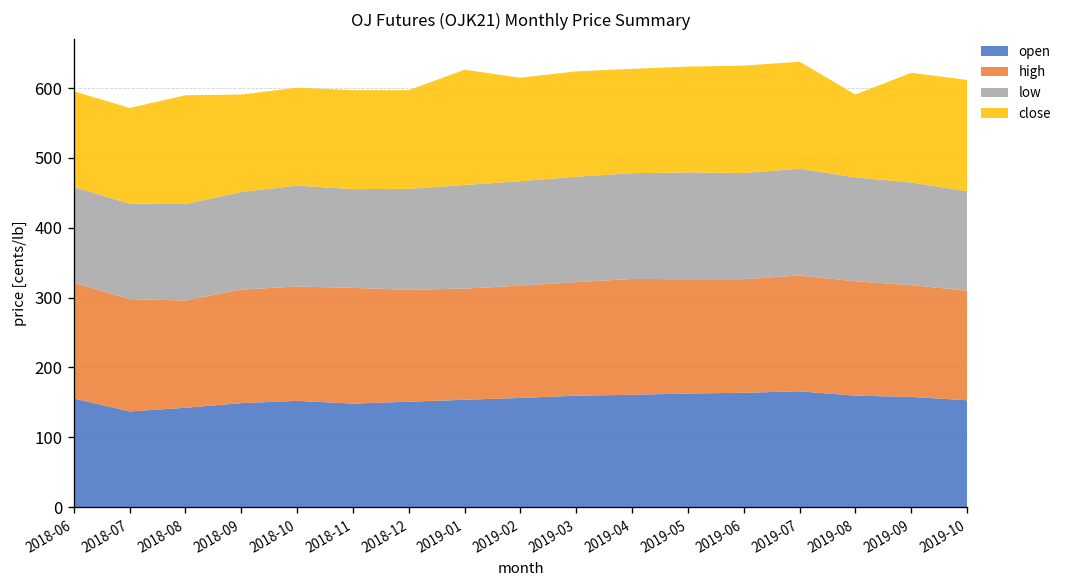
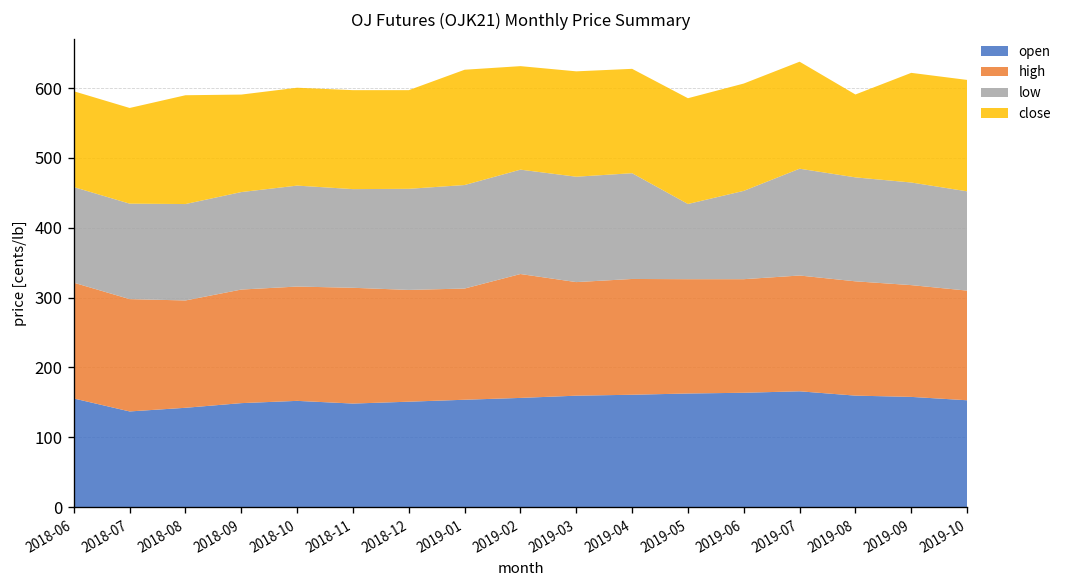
high, 2019-02: 160 -> 180
low, 2019-05: 150 -> 110
low, 2019-06: 150 -> 130
